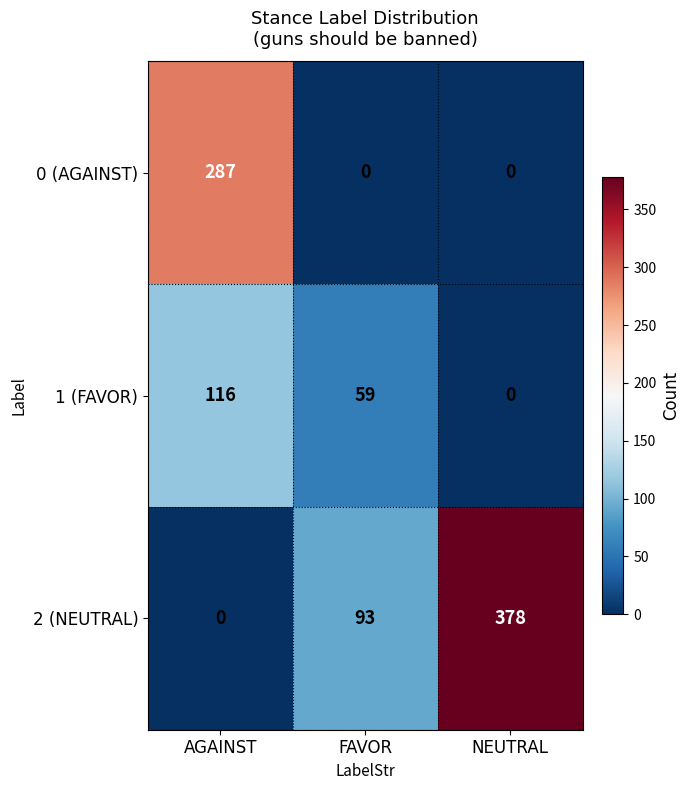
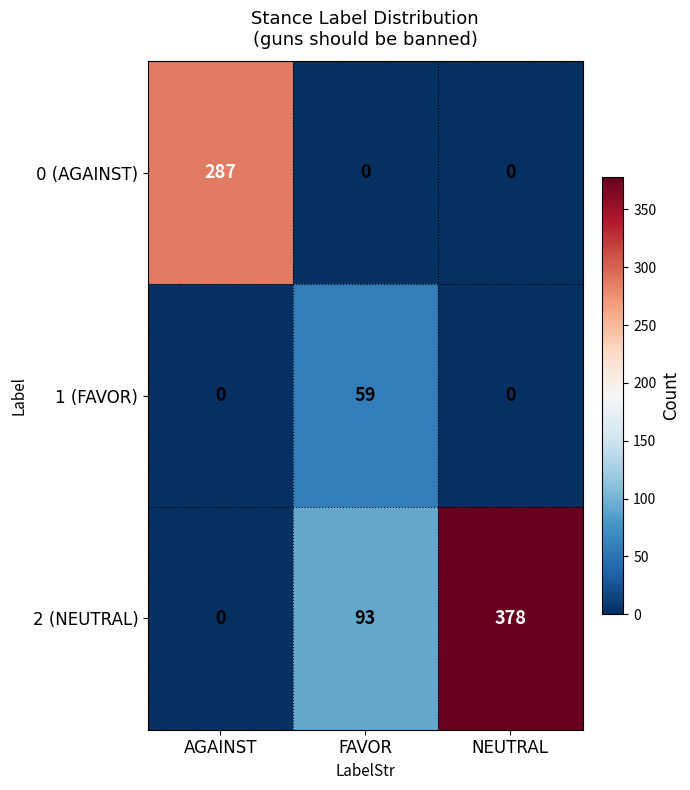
1 (FAVOR), AGAINST: 116 -> 0
